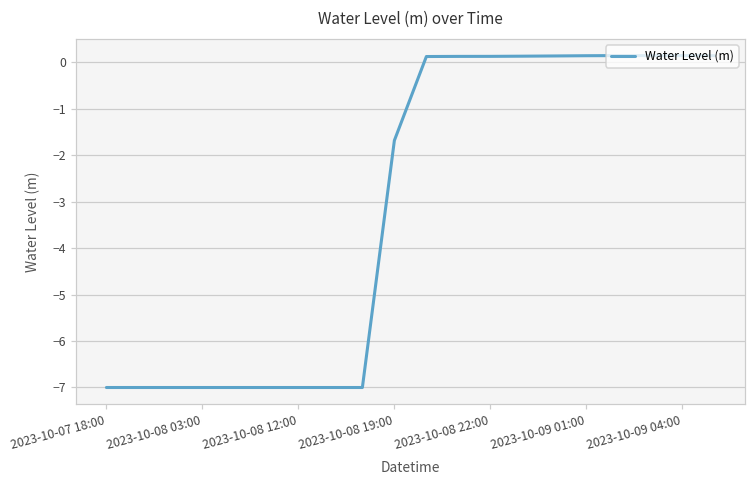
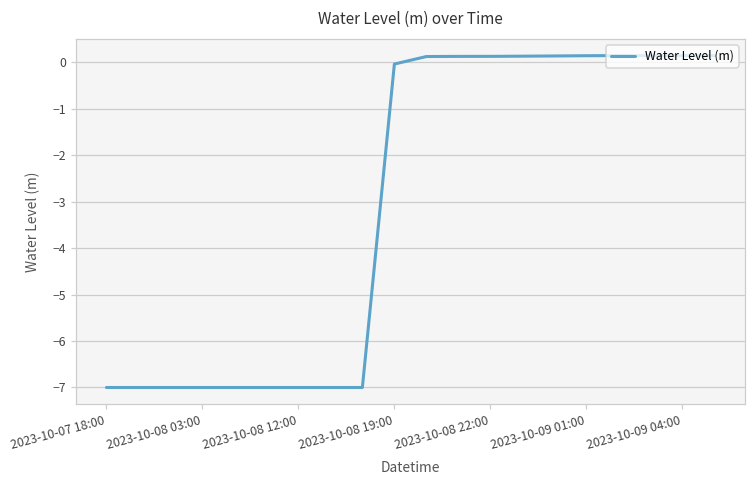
2023-10-08 19:00: -1.7 -> 0.0
